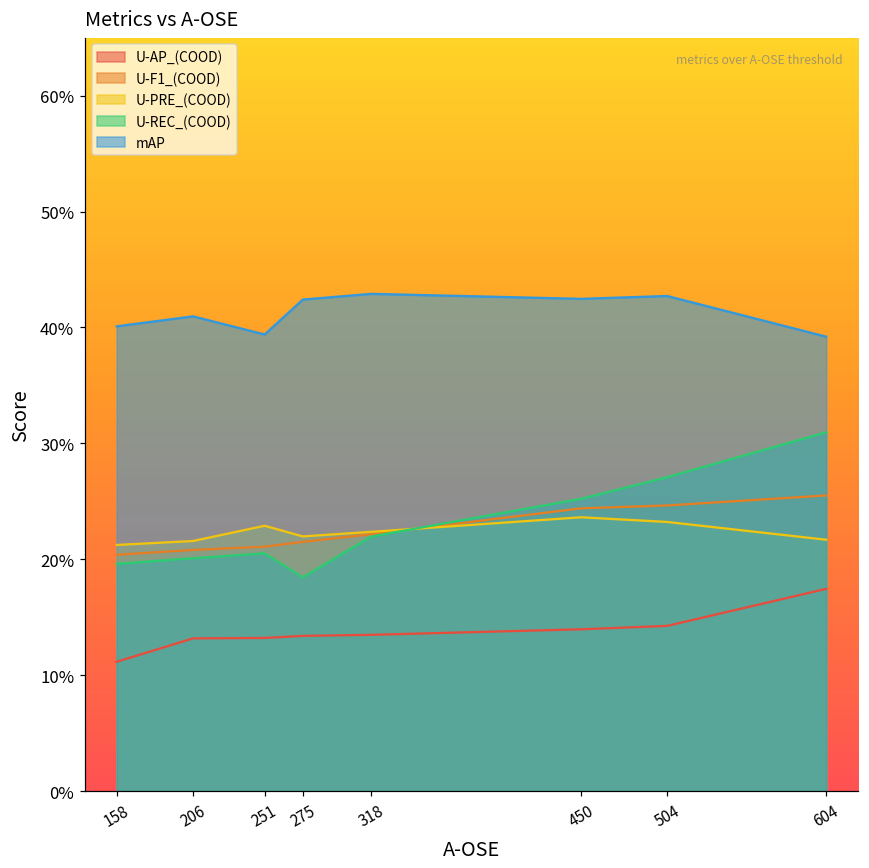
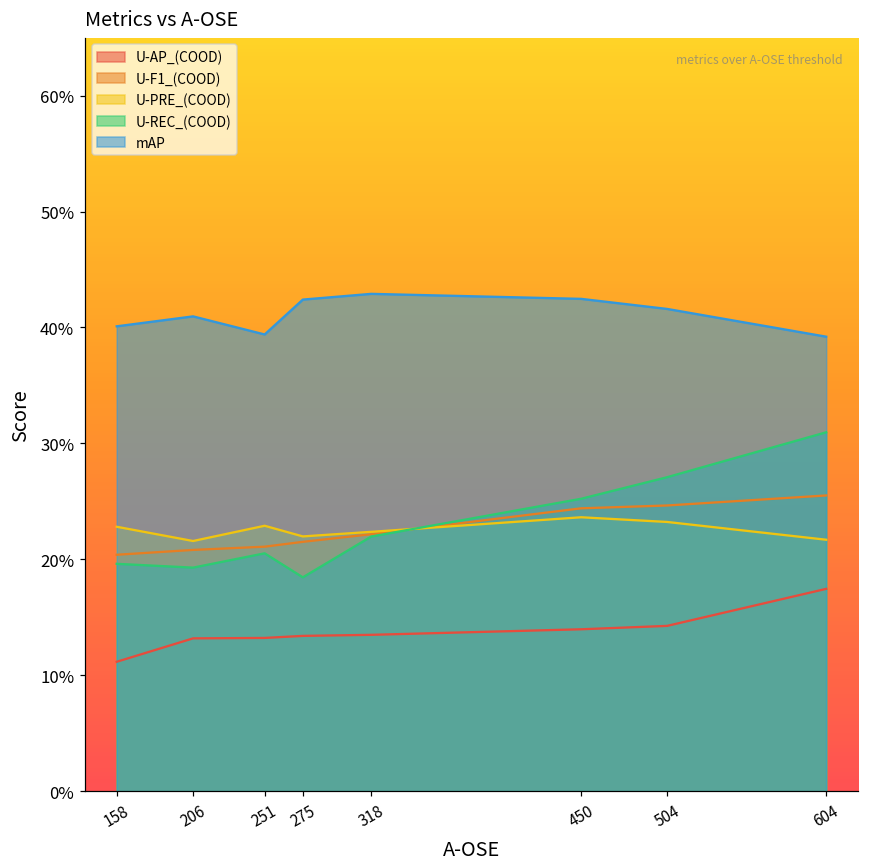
U-PRE_(COOD), 158: 21.2% -> 22.8%
U-REC_(COOD), 206: 20.1% -> 19.3%
mAP, 504: 42.7% -> 41.6%
